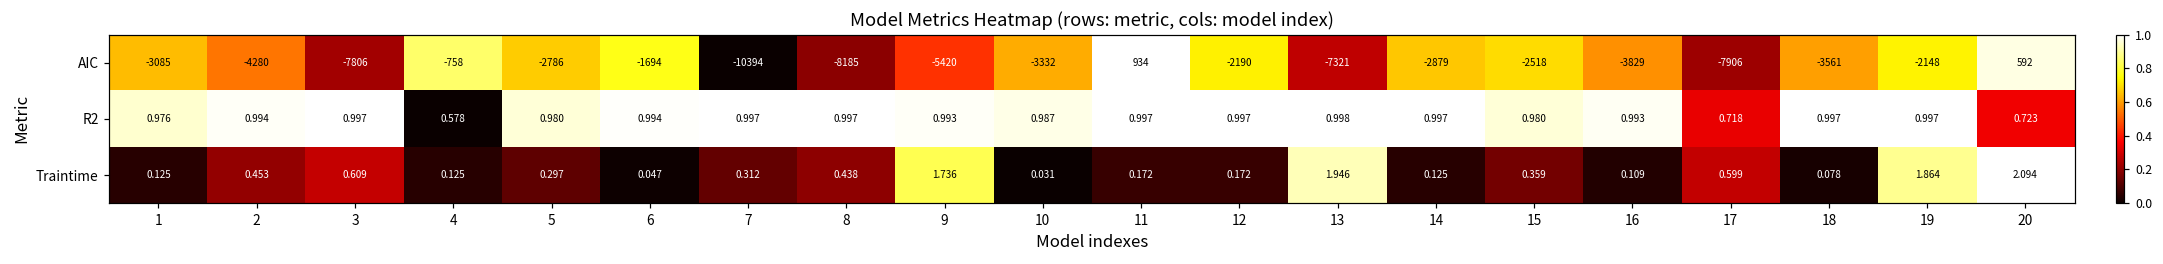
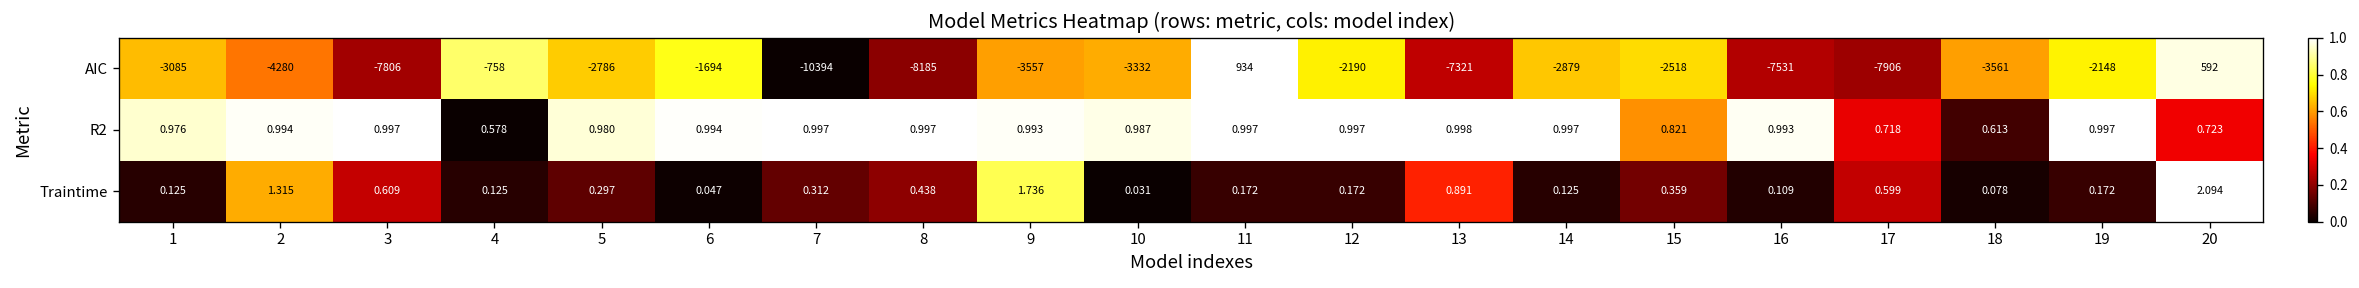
AIC, 9: -5420 -> -3557
AIC, 16: -3829 -> -7531
R2, 15: 0.980 -> 0.821
R2, 18: 0.997 -> 0.613
Traintime, 2: 0.453 -> 1.315
Traintime, 13: 1.946 -> 0.891
Traintime, 19: 1.864 -> 0.172
